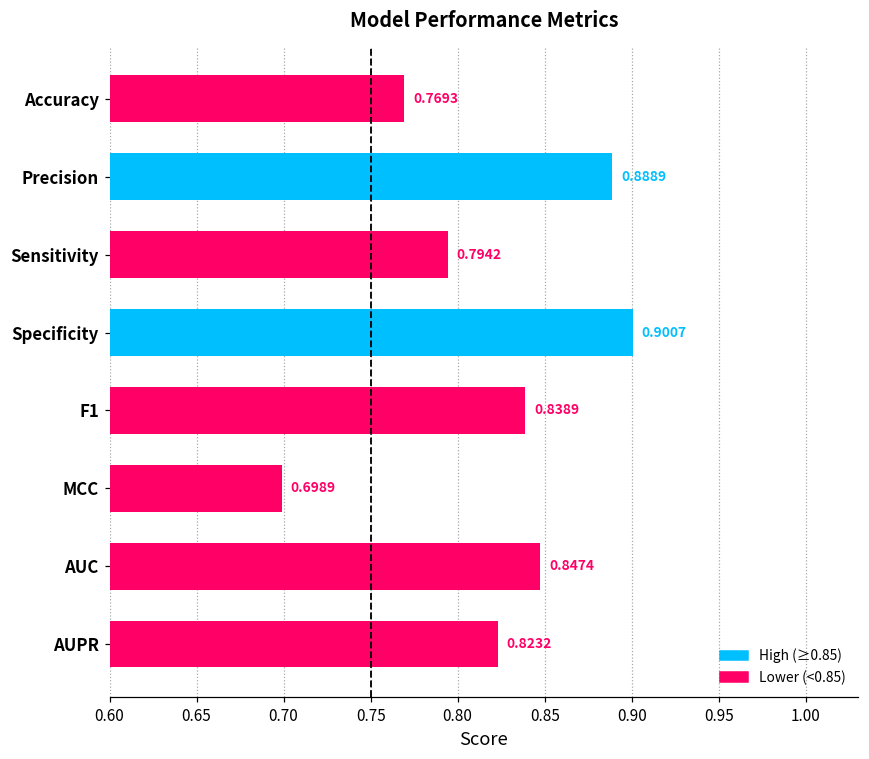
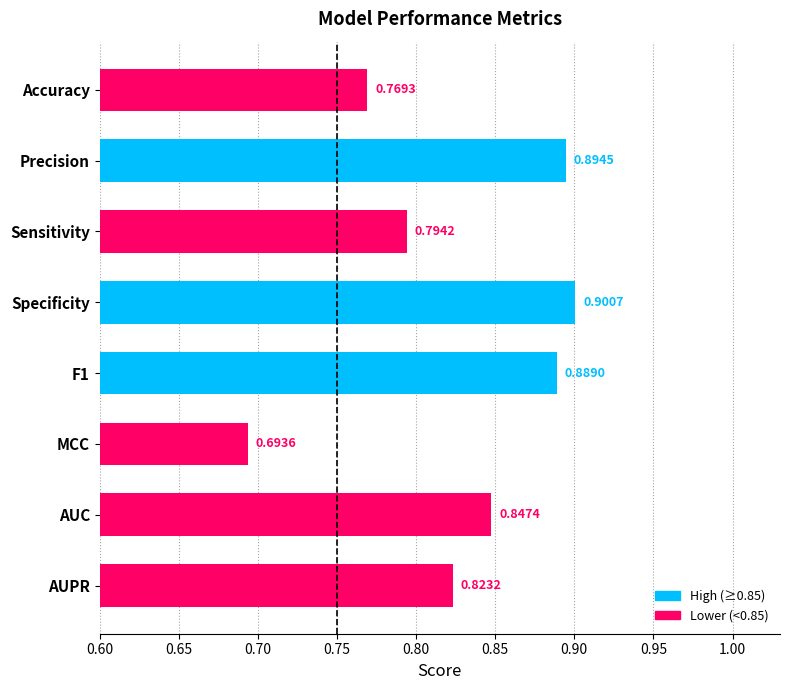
Precision: 0.8889 -> 0.8945
F1: 0.8389 -> 0.8890
MCC: 0.6989 -> 0.6936
